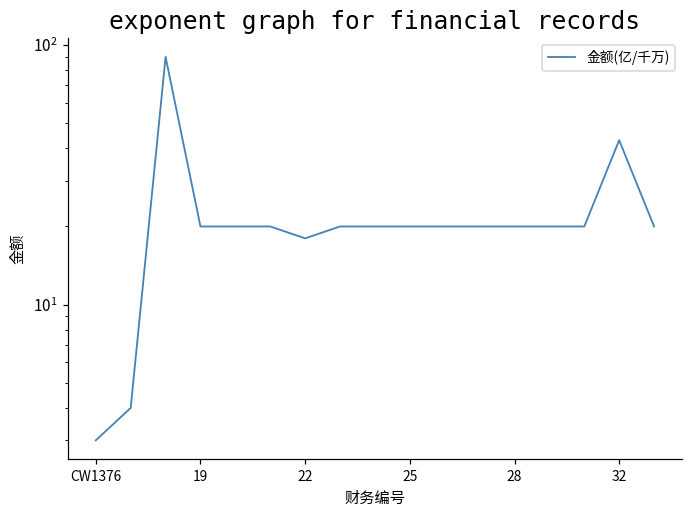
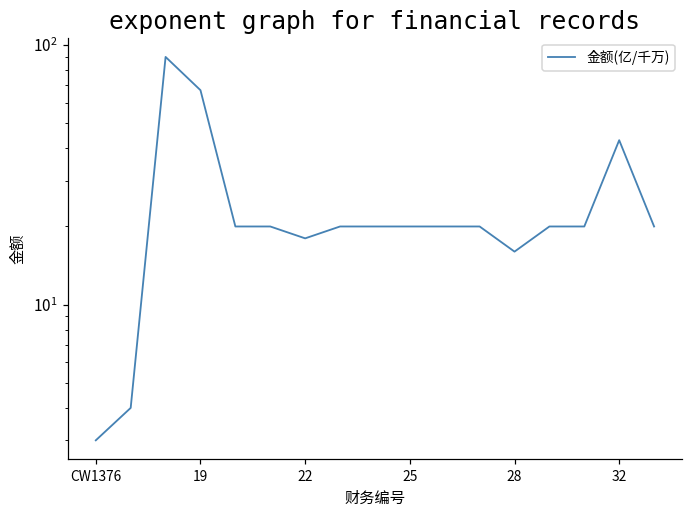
19: 20 -> 67
28: 20 -> 16
